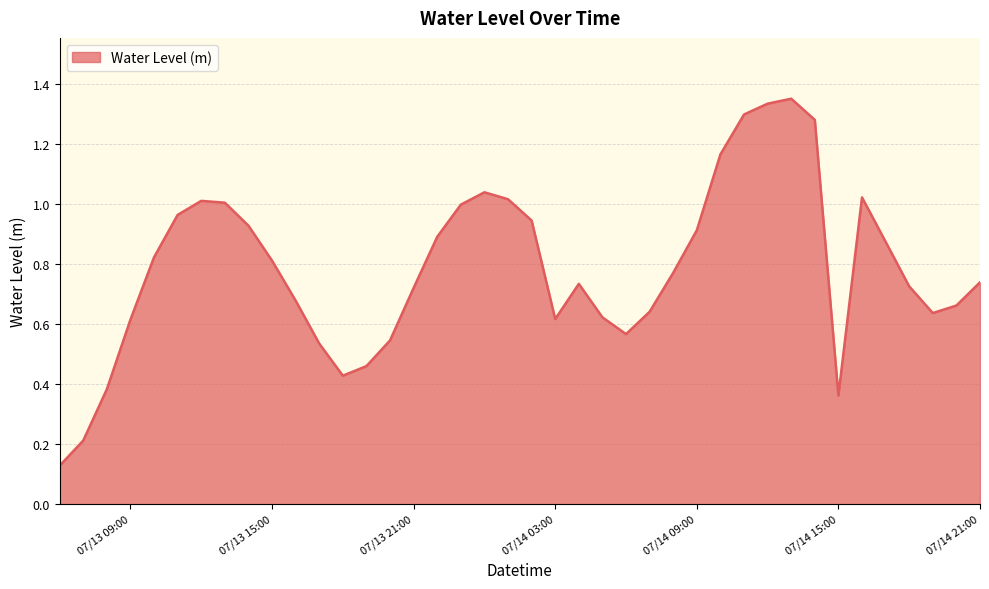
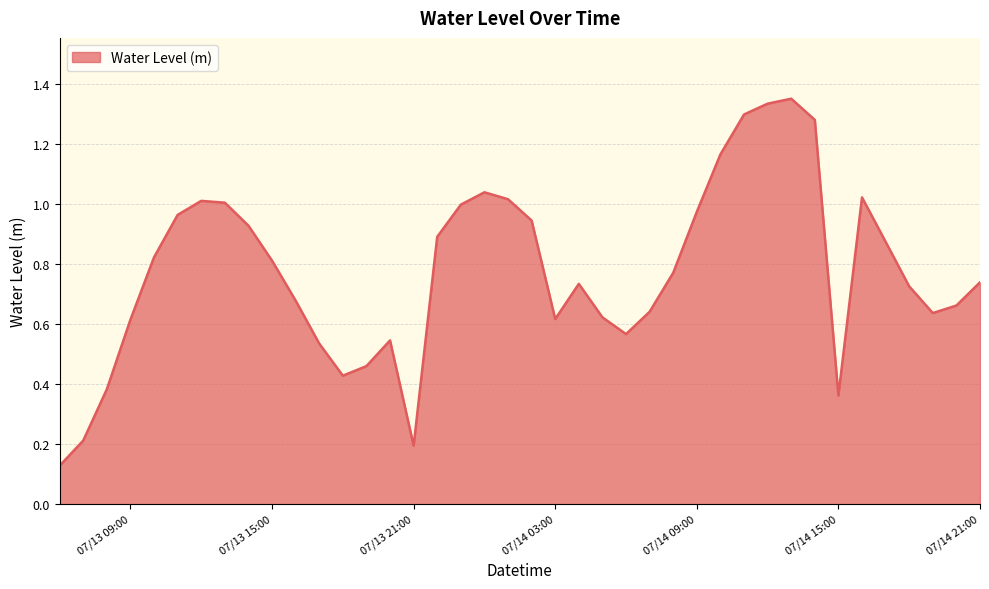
07/13 21:00: 0.72 -> 0.19
07/14 09:00: 0.91 -> 0.97
